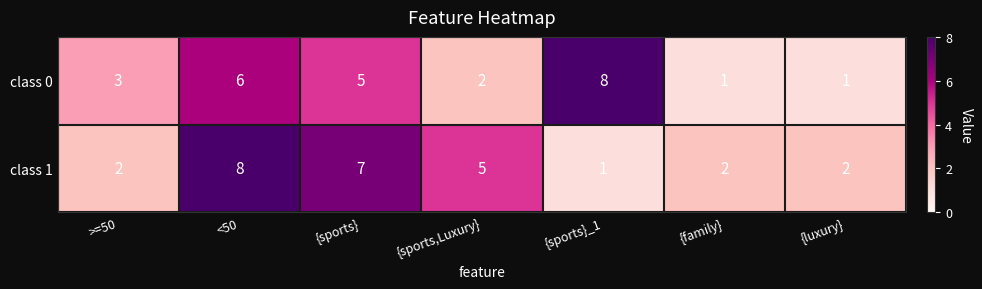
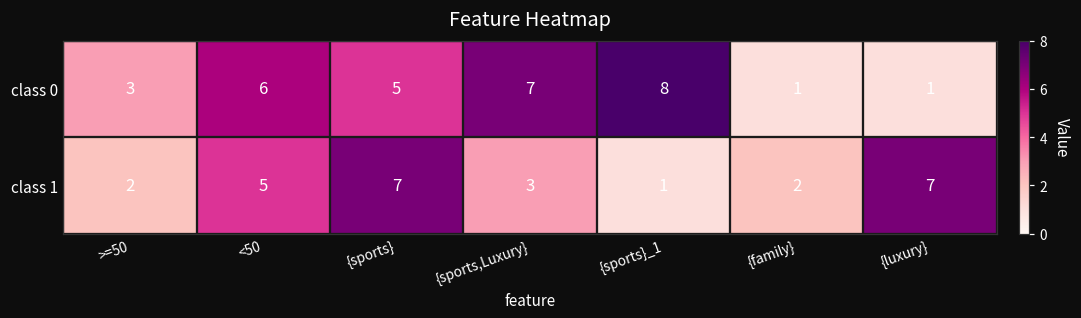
class 0, {sports,Luxury}: 2 -> 7
class 1, <50: 8 -> 5
class 1, {sports,Luxury}: 5 -> 3
class 1, {luxury}: 2 -> 7
